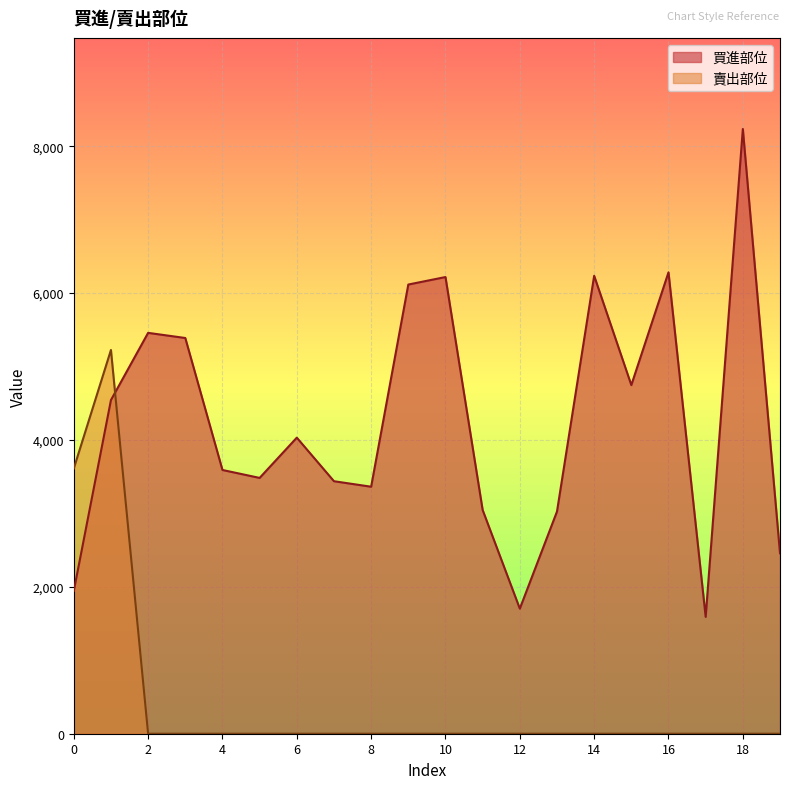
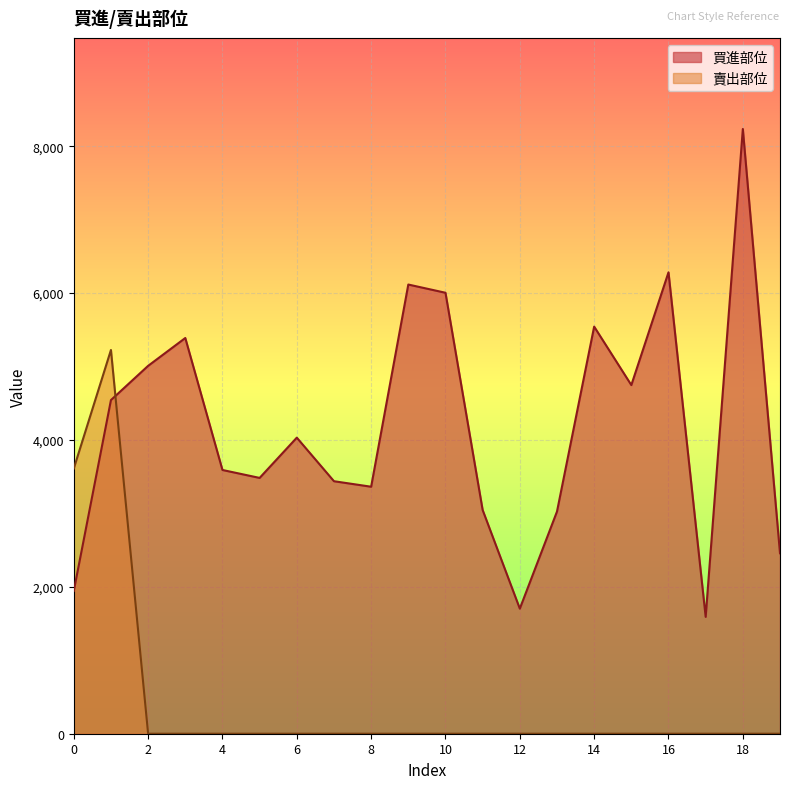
買進部位, 2: 5,500 -> 5,000
買進部位, 10: 6,200 -> 6,000
買進部位, 14: 6,200 -> 5,500
